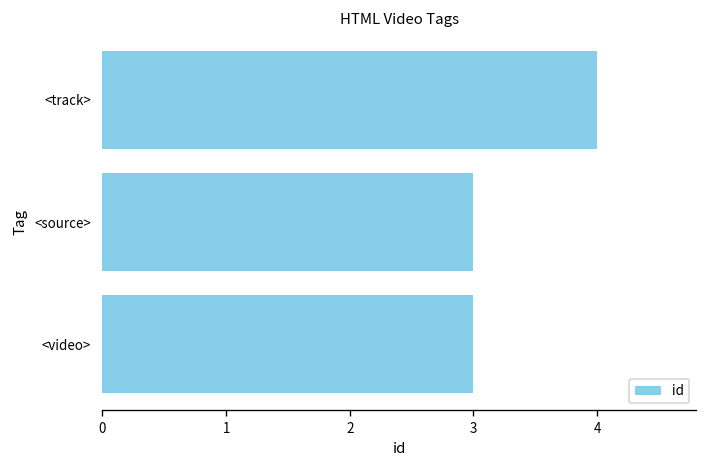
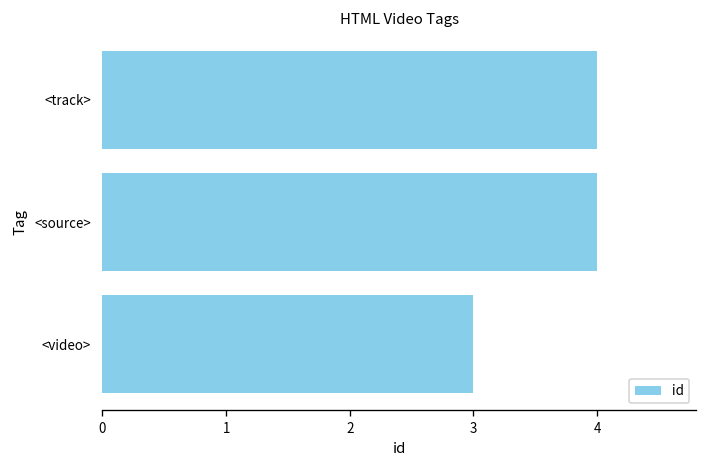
<source>: 3 -> 4
